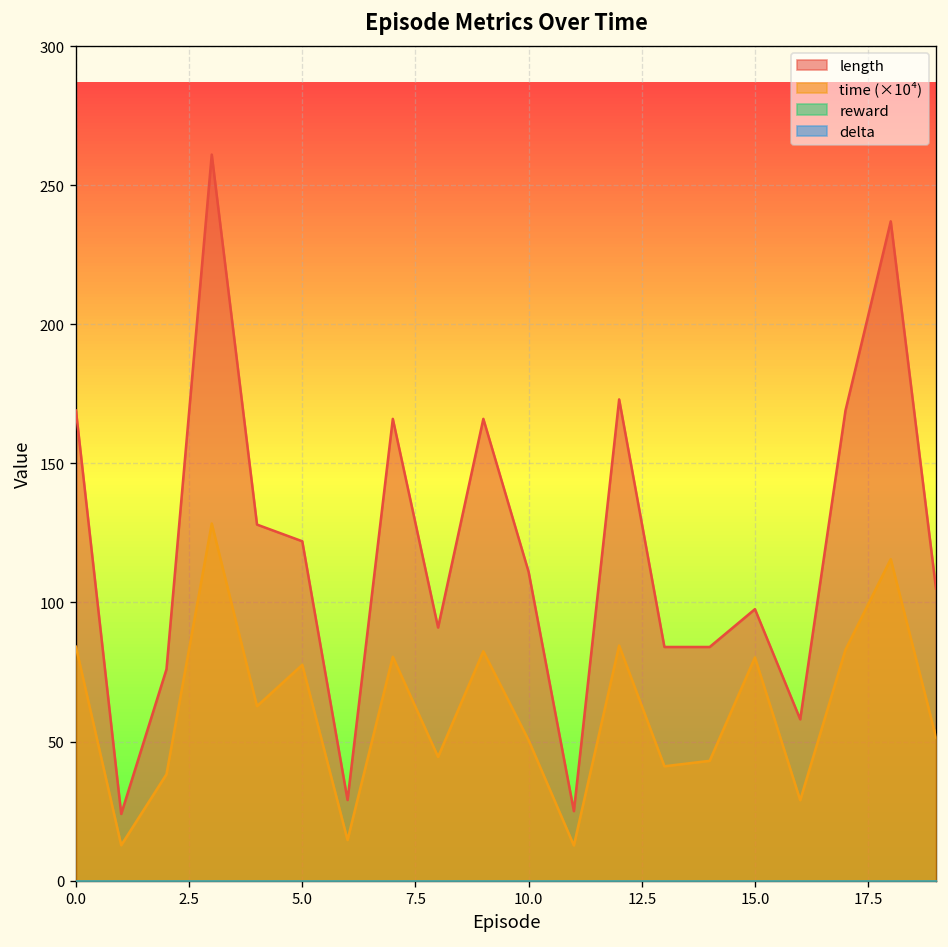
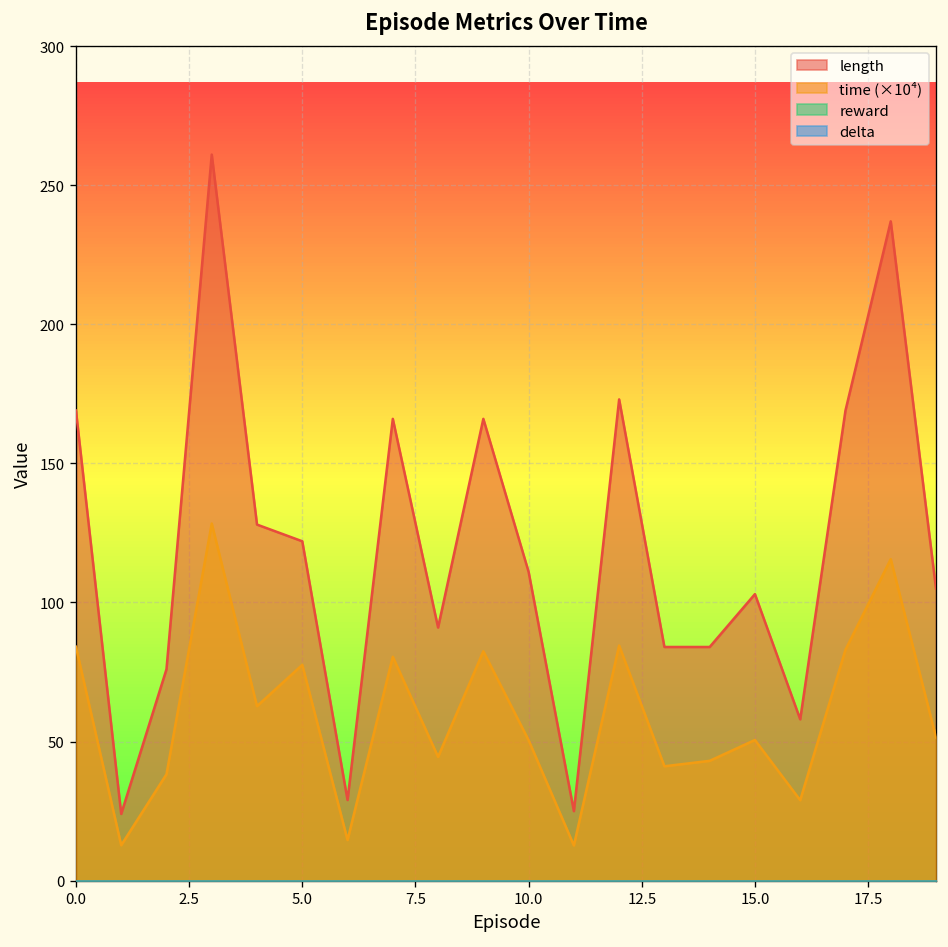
length, 15.0: 98 -> 103
time (×10⁴), 15.0: 80 -> 51
